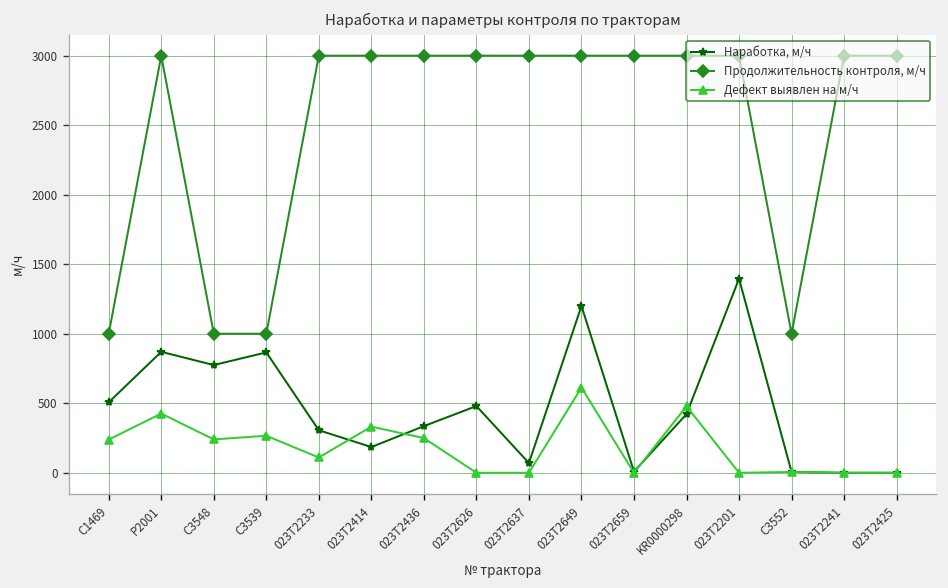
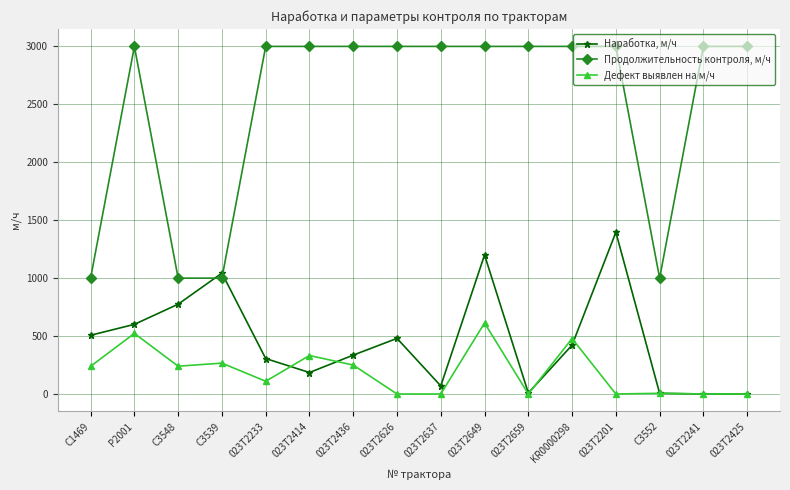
Наработка, м/ч, Р2001: 870 -> 600
Дефект выявлен на м/ч, Р2001: 430 -> 520
Наработка, м/ч, C3539: 870 -> 1040
